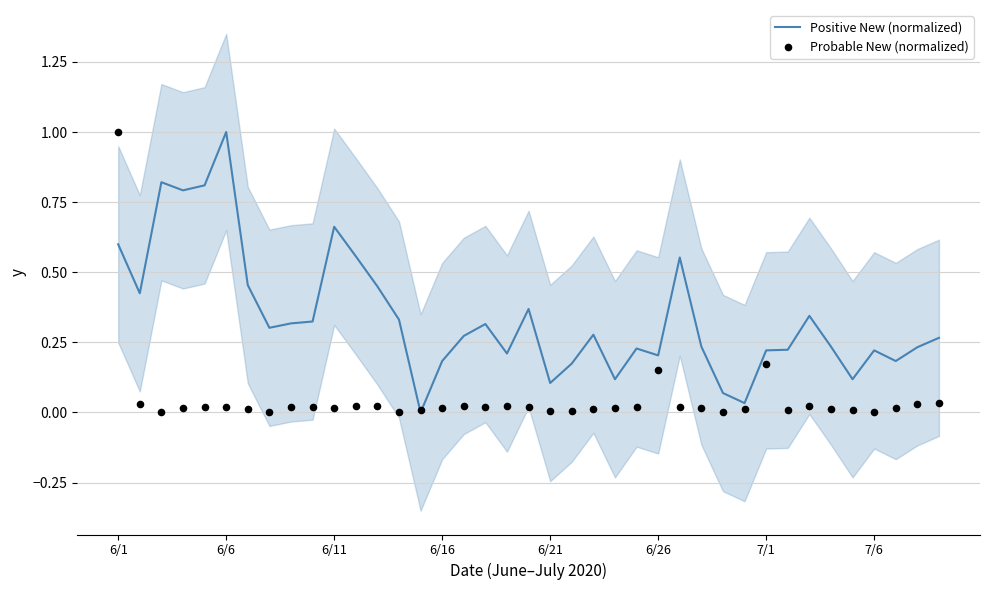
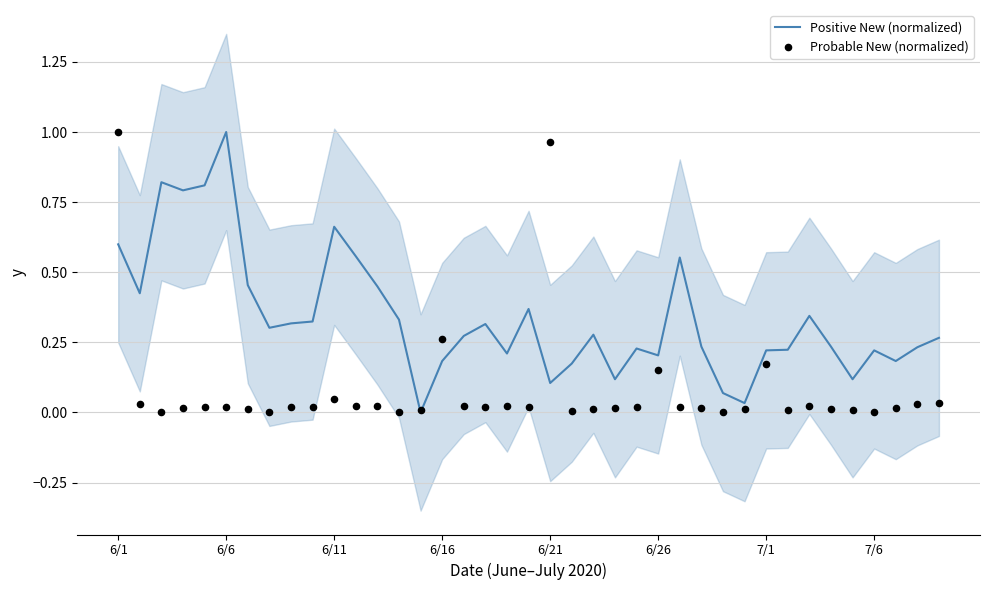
Probable New (normalized), 6/11: 0.02 -> 0.05
Probable New (normalized), 6/16: 0.02 -> 0.26
Probable New (normalized), 6/21: 0.01 -> 0.96
